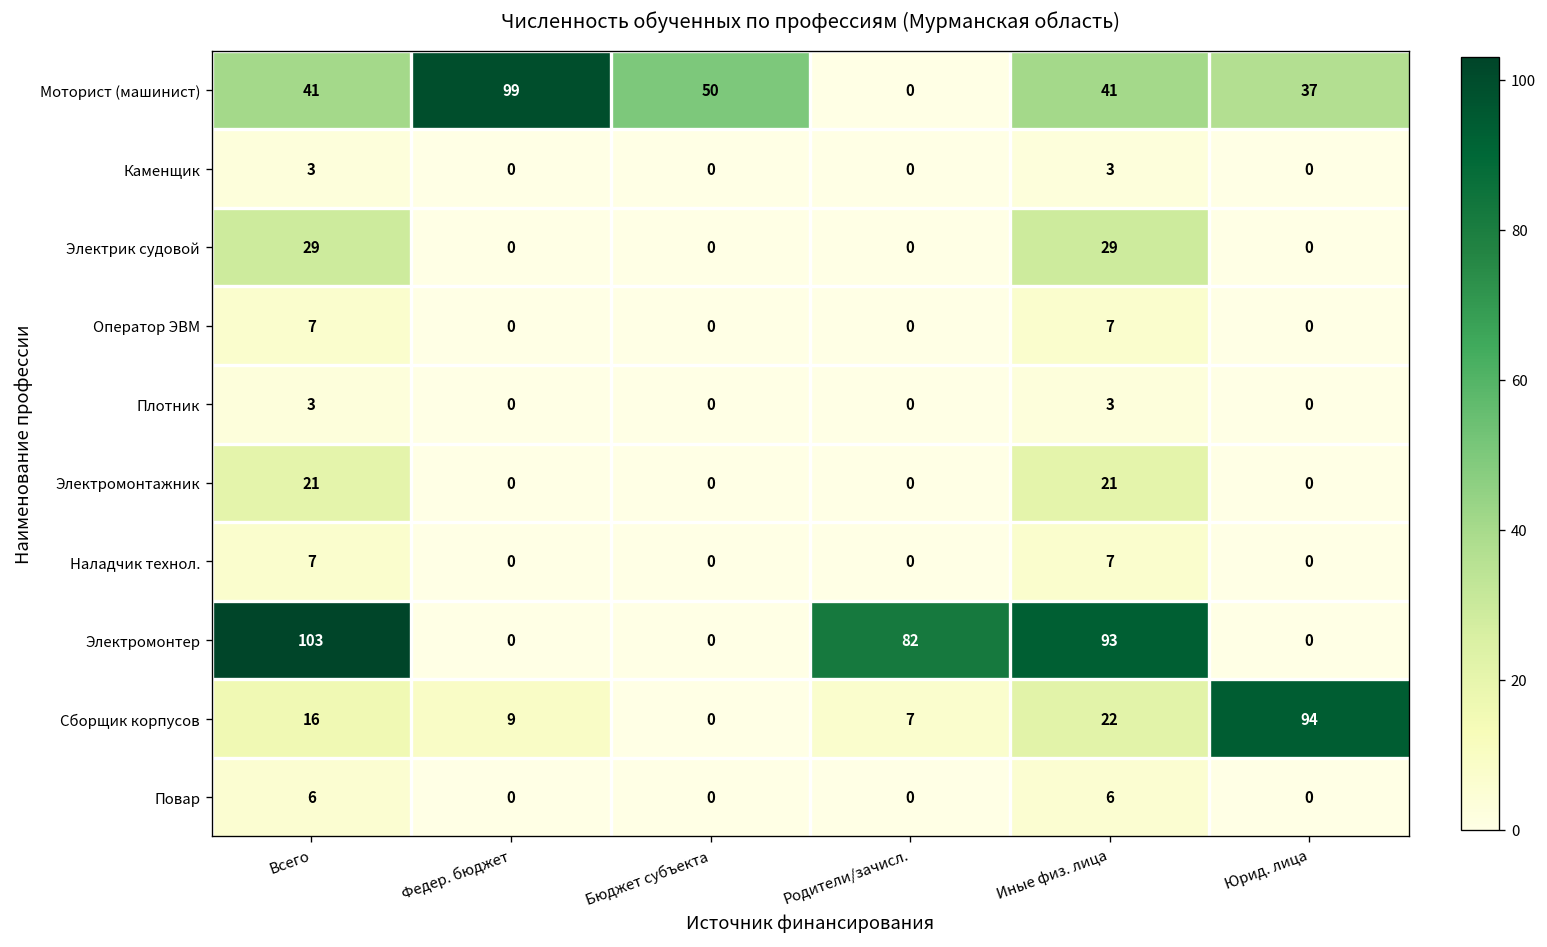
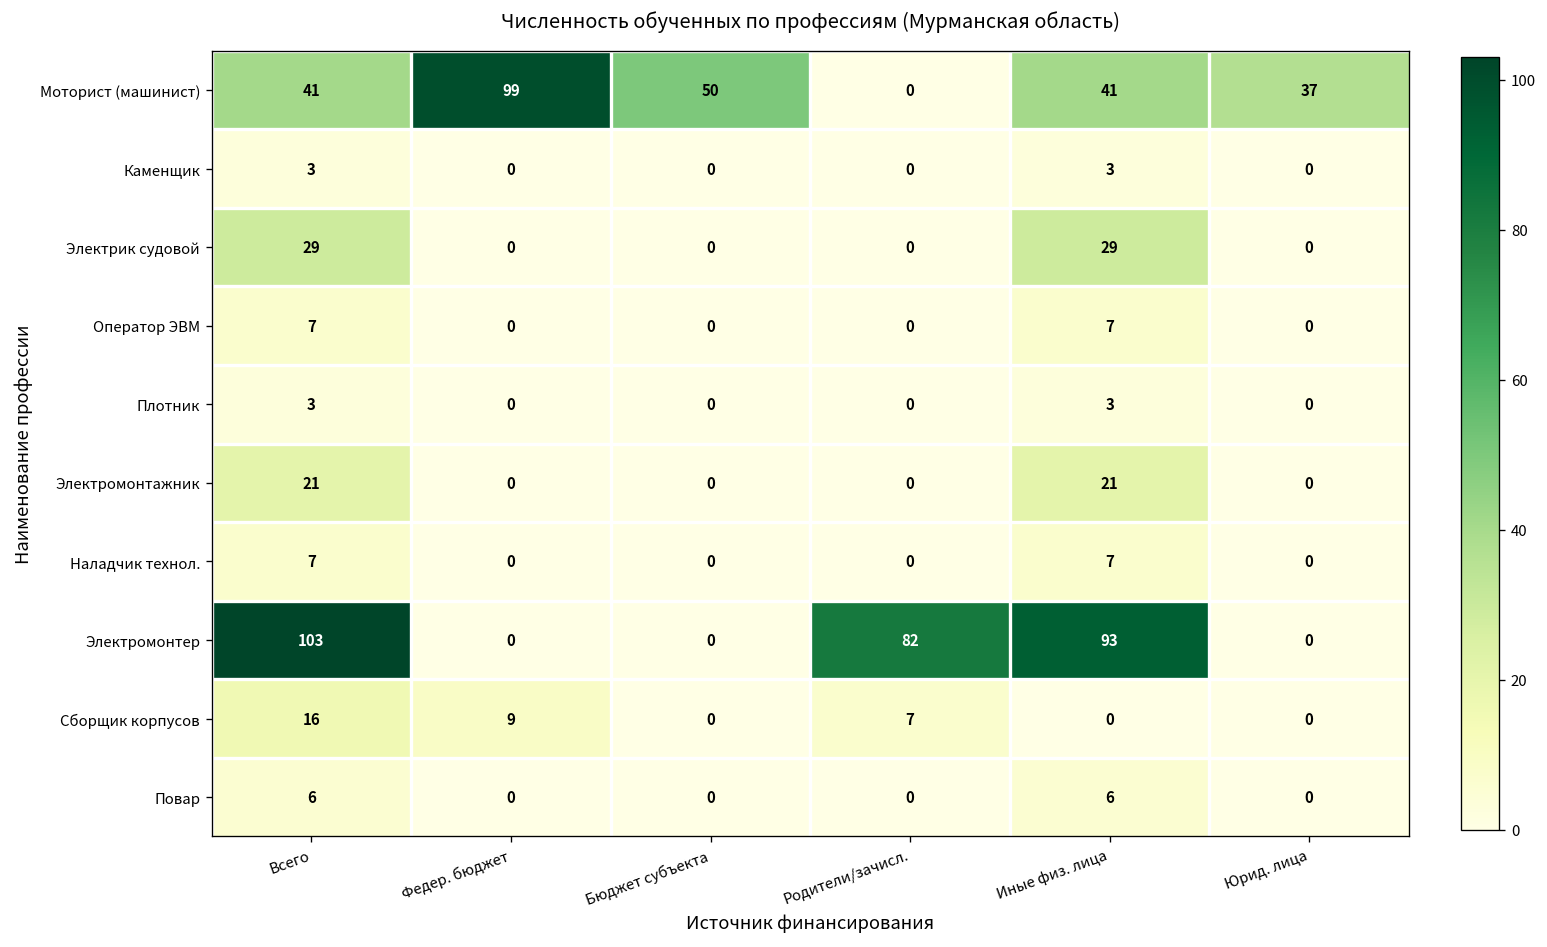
Сборщик корпусов, Иные физ. лица: 22 -> 0
Сборщик корпусов, Юрид. лица: 94 -> 0
